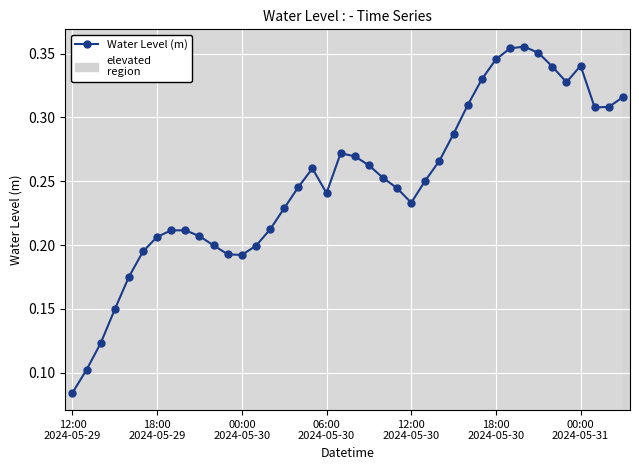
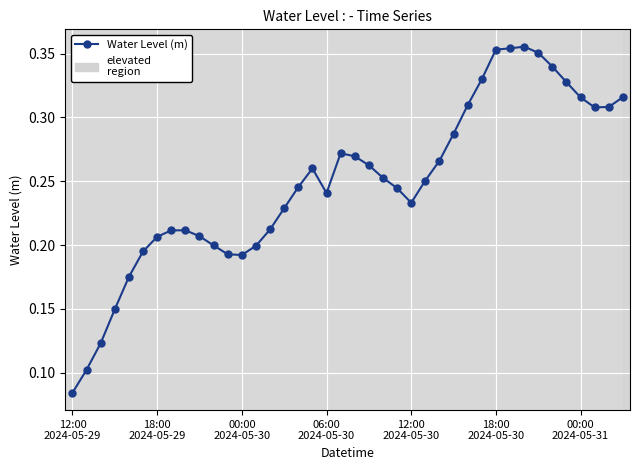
18:00 2024-05-30: 0.346 -> 0.353
00:00 2024-05-31: 0.341 -> 0.316
